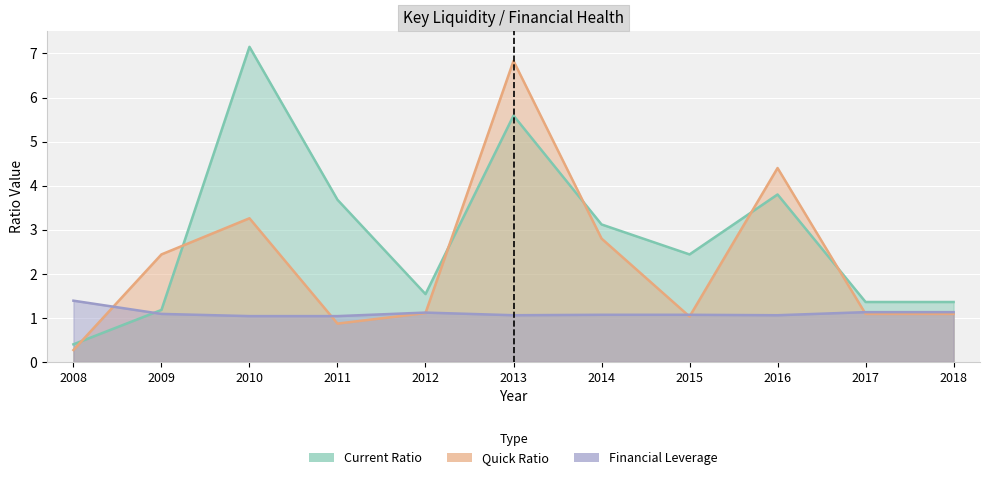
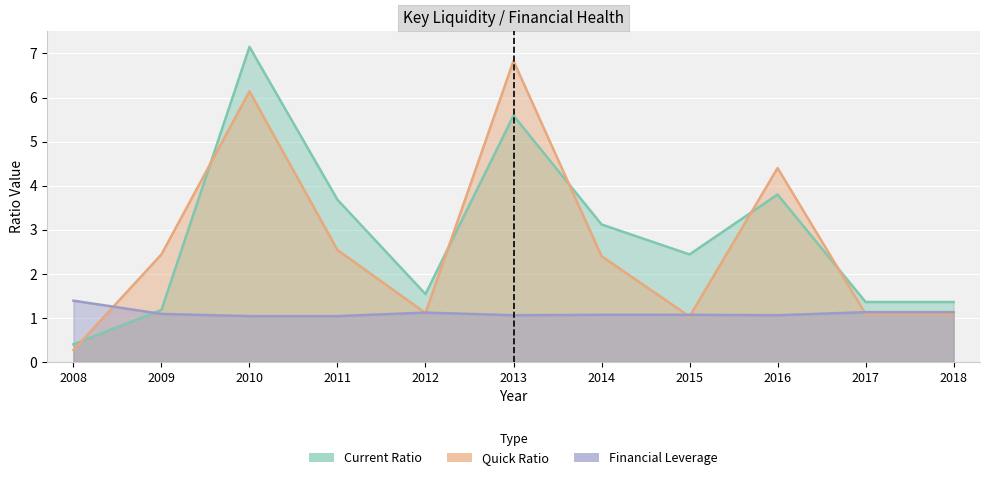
Quick Ratio, 2010: 3.3 -> 6.1
Quick Ratio, 2011: 0.9 -> 2.5
Quick Ratio, 2014: 2.8 -> 2.4
